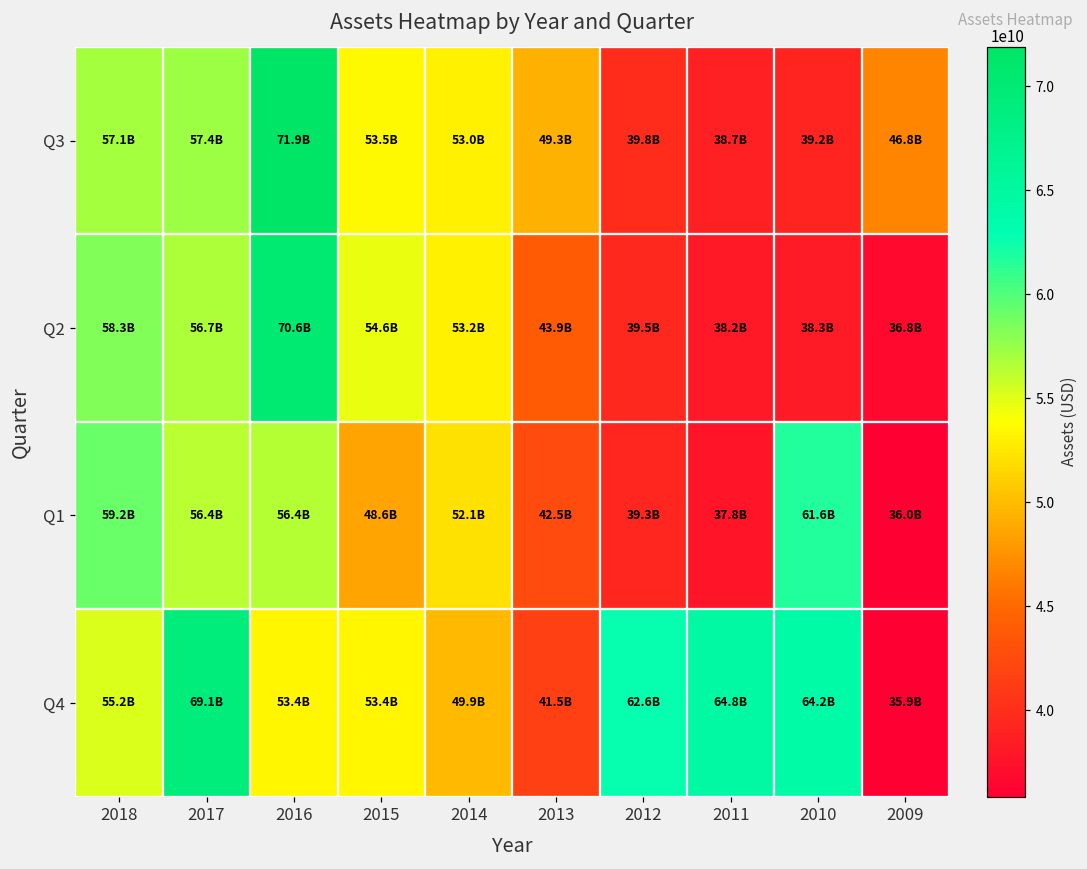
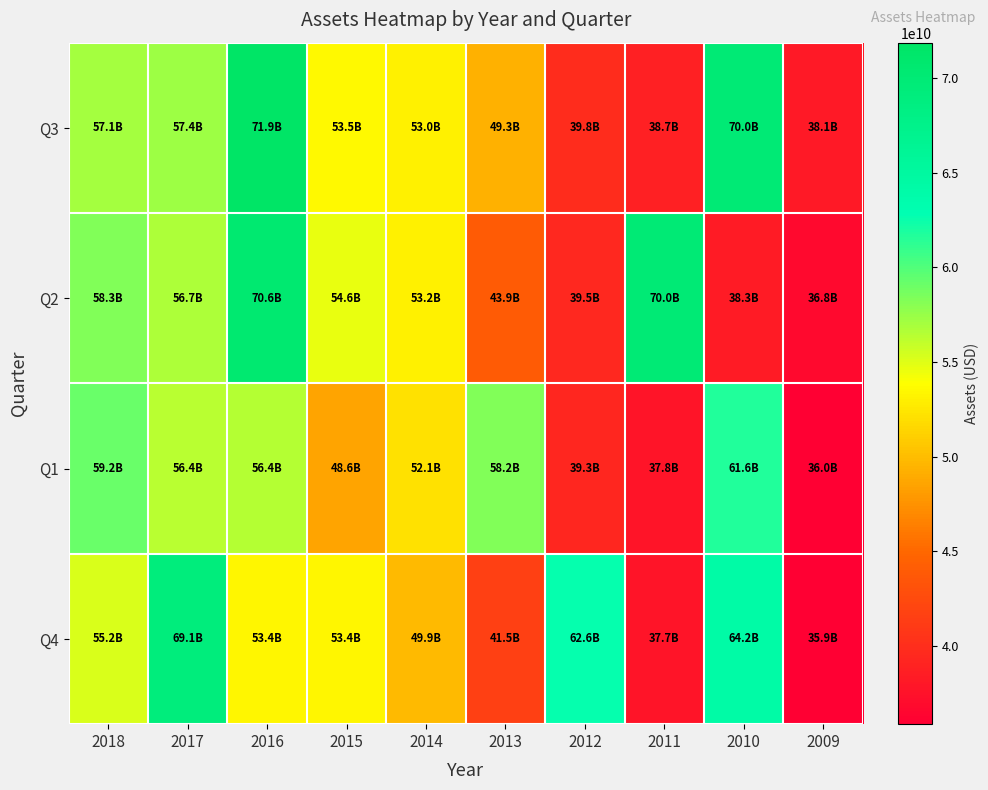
Q3, 2010: 39.2B -> 70.0B
Q3, 2009: 46.8B -> 38.1B
Q2, 2011: 38.2B -> 70.0B
Q1, 2013: 42.5B -> 58.2B
Q4, 2011: 64.8B -> 37.7B
